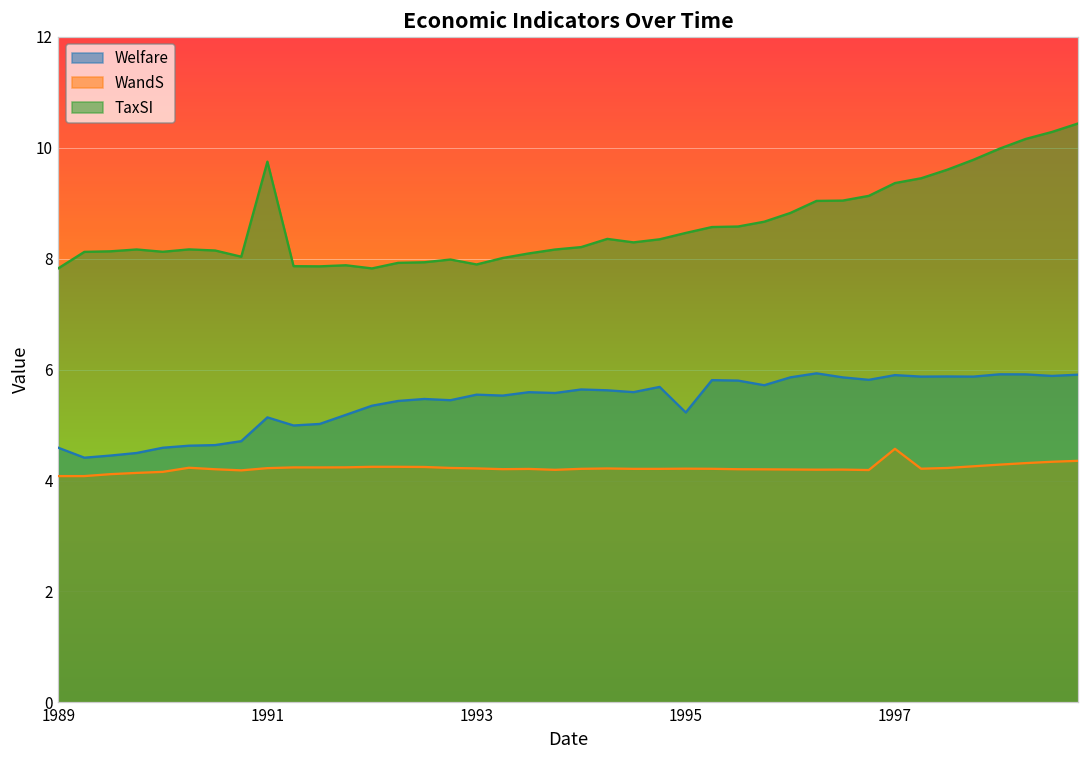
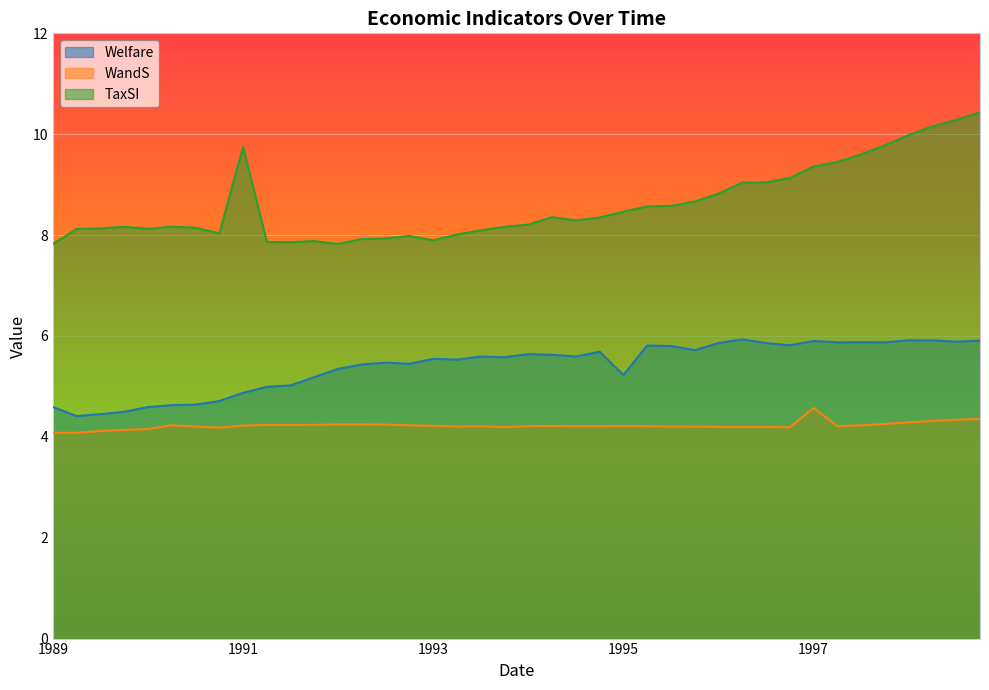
Welfare, 1991: 5.1 -> 4.9
